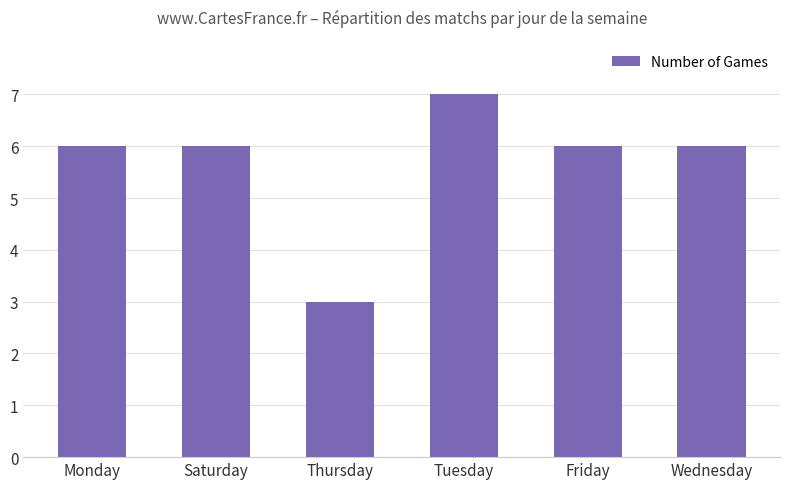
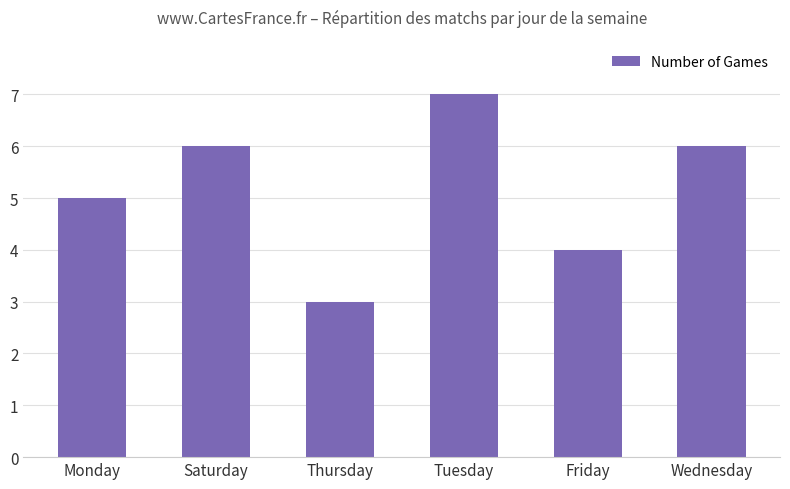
Monday: 6 -> 5
Friday: 6 -> 4
